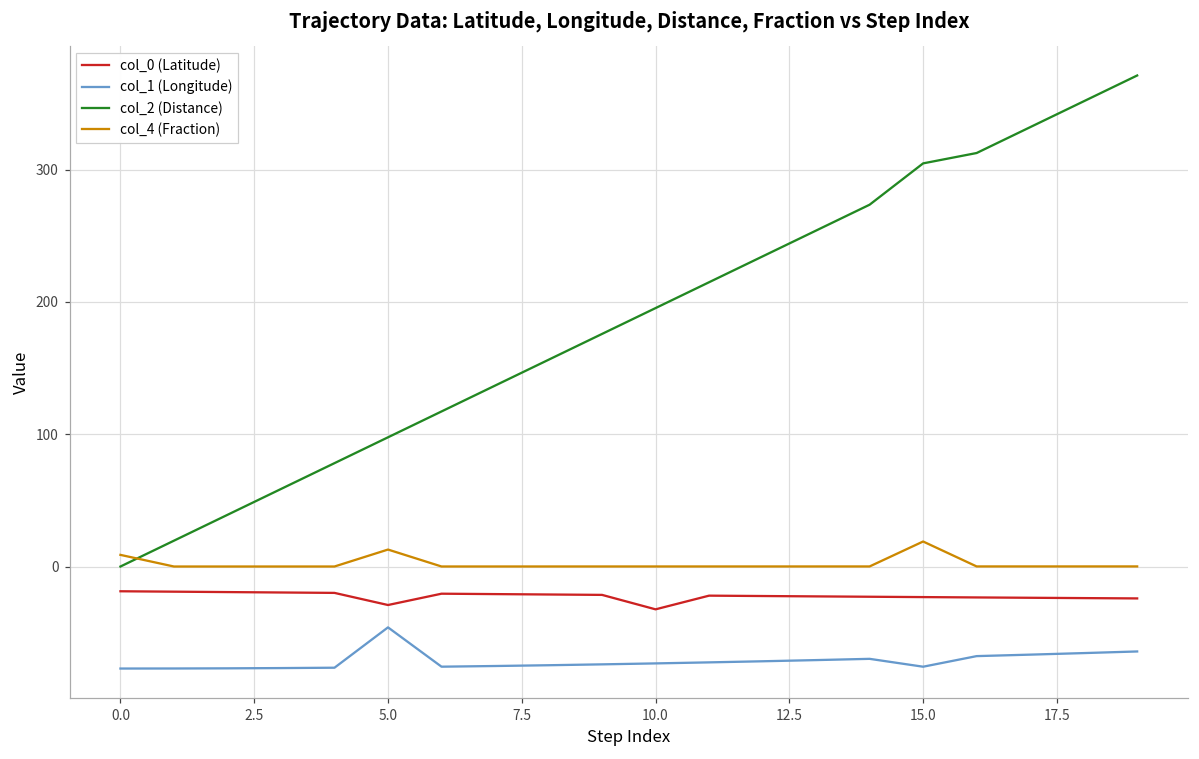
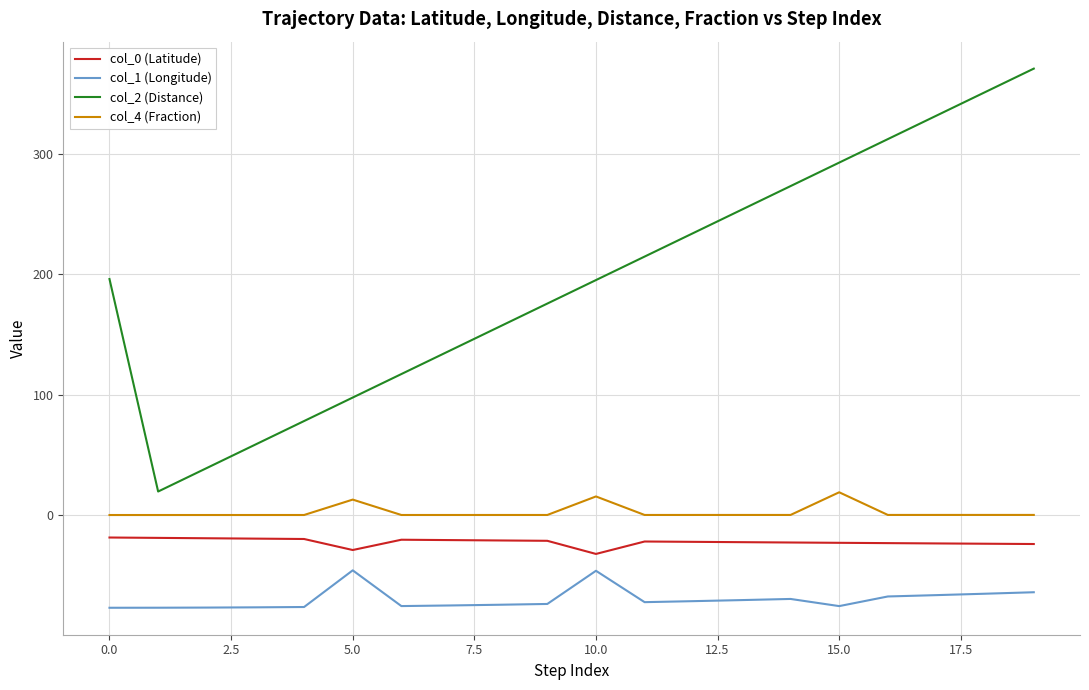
col_2 (Distance), 0.0: 0 -> 196
col_4 (Fraction), 0.0: 9 -> 0
col_1 (Longitude), 10.0: -73 -> -46
col_4 (Fraction), 10.0: 0 -> 15
col_2 (Distance), 15.0: 305 -> 293
